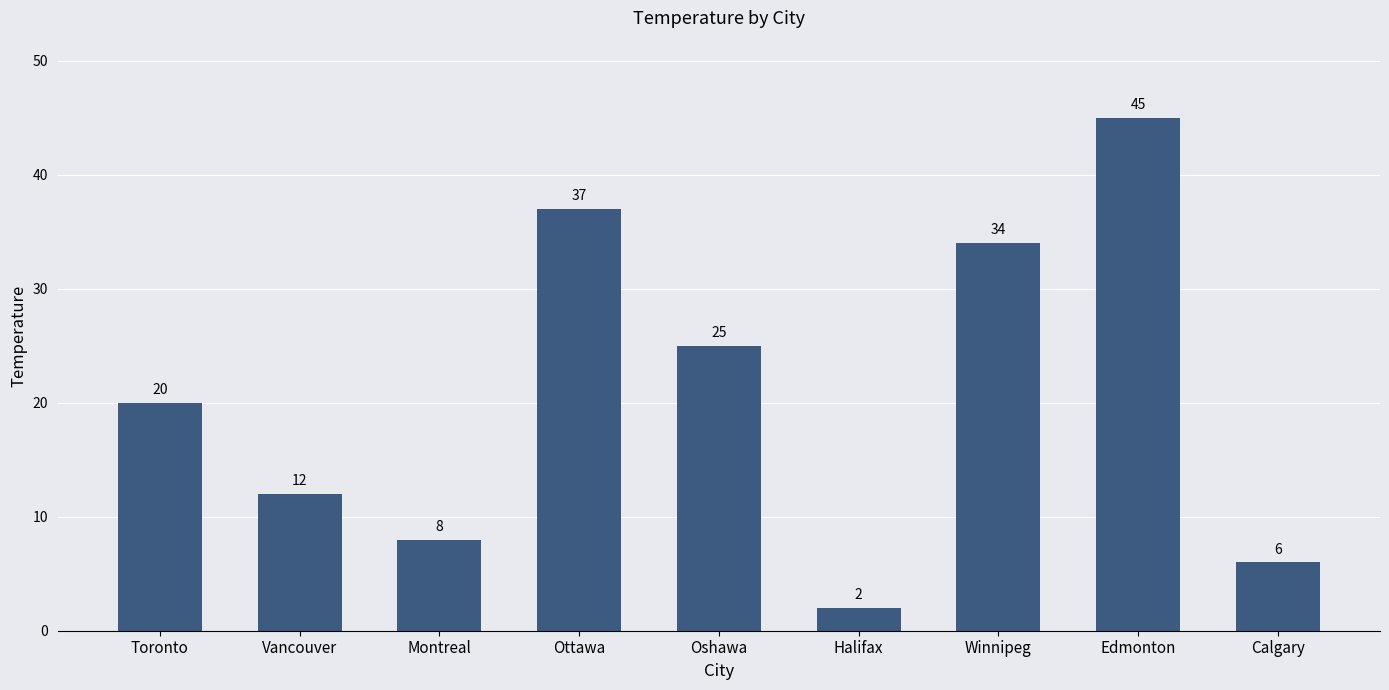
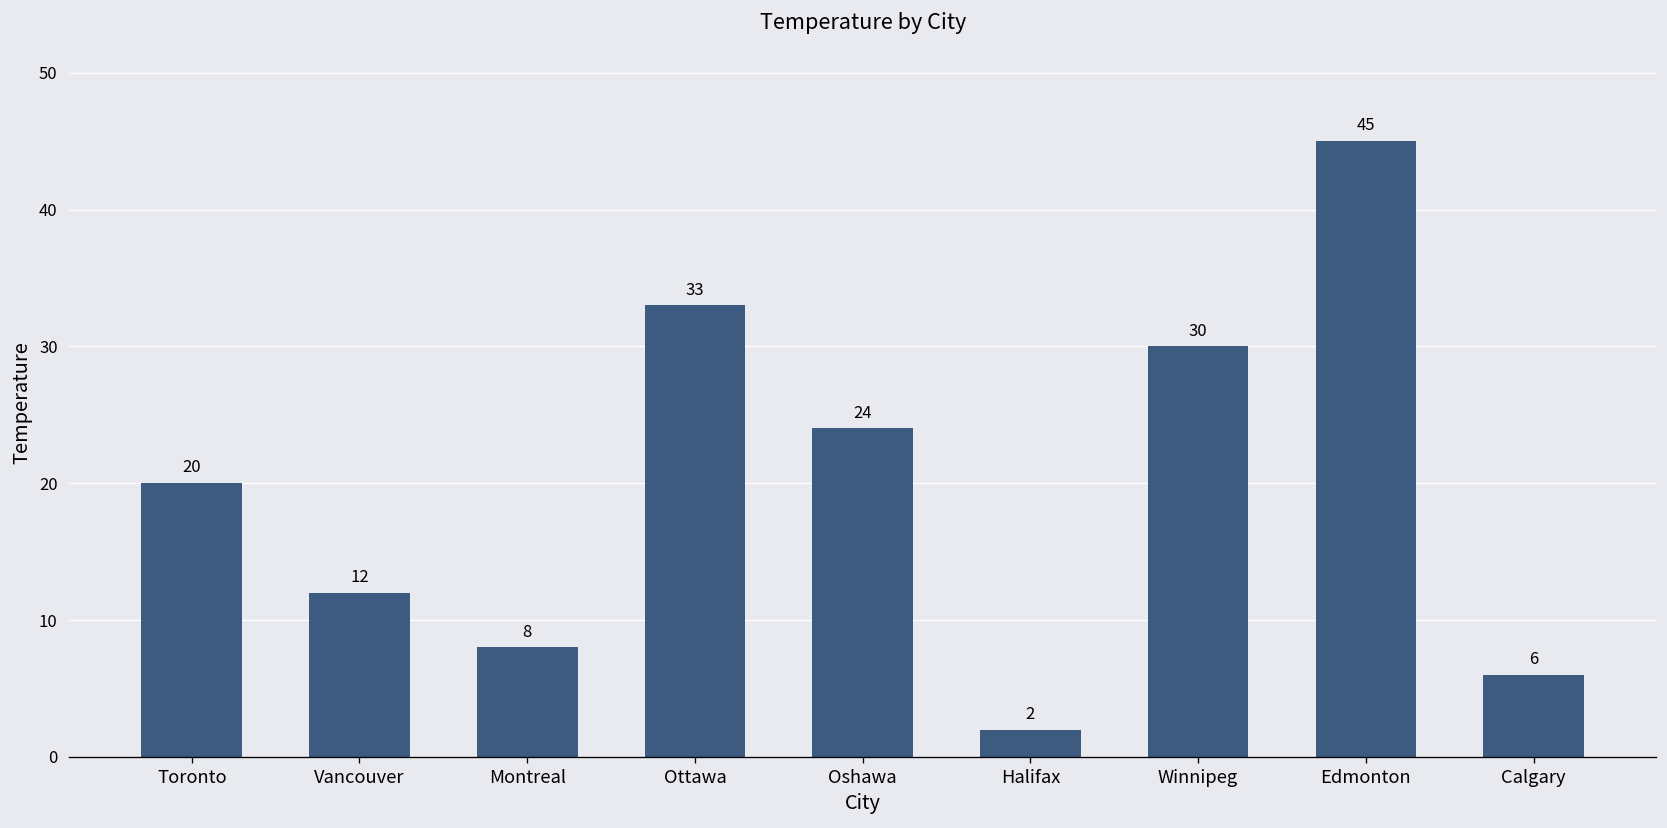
Ottawa: 37 -> 33
Oshawa: 25 -> 24
Winnipeg: 34 -> 30
